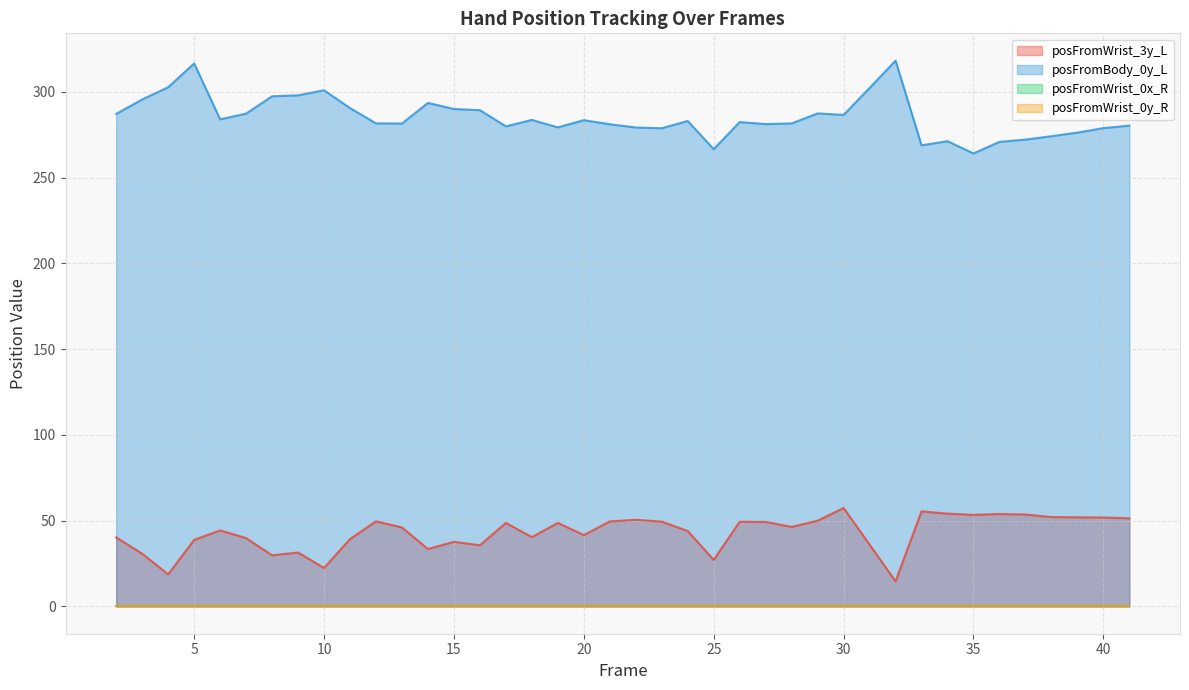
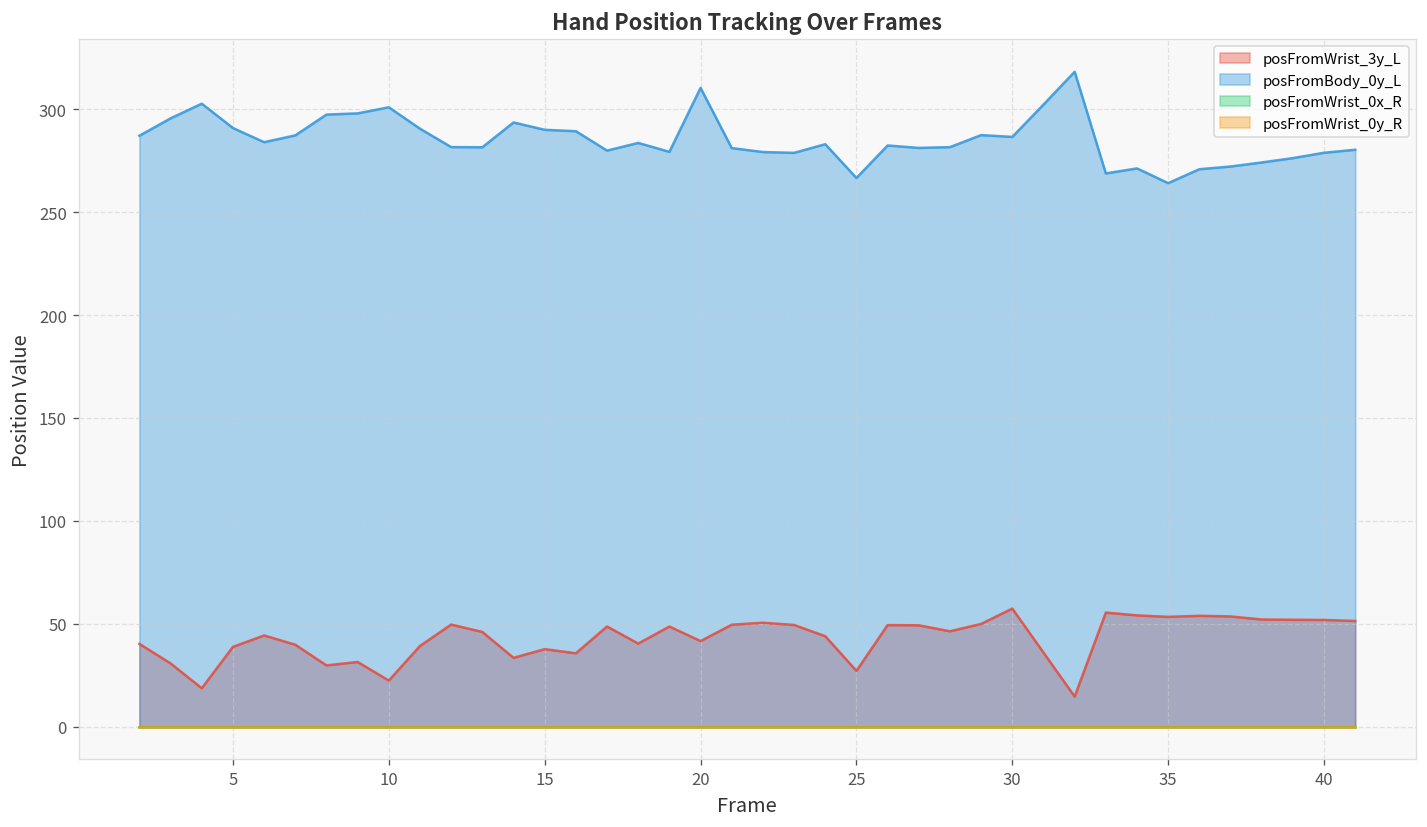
posFromBody_0y_L, 5: 317 -> 291
posFromBody_0y_L, 20: 283 -> 310
